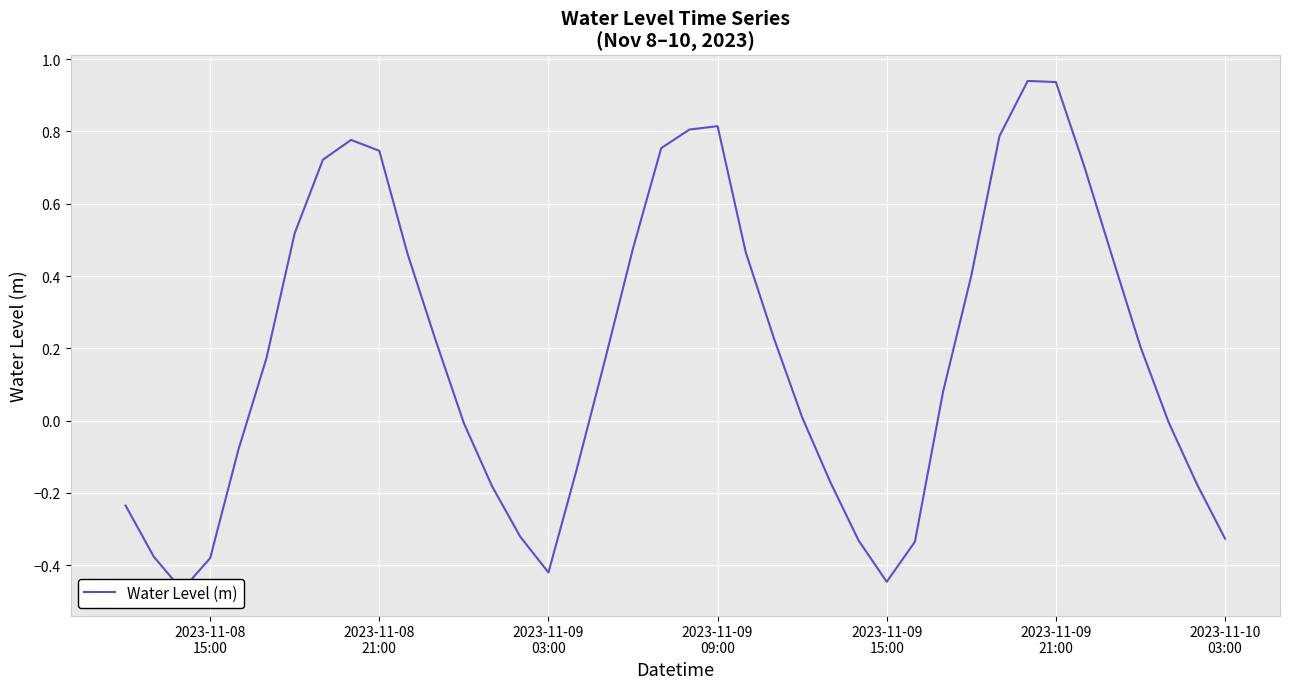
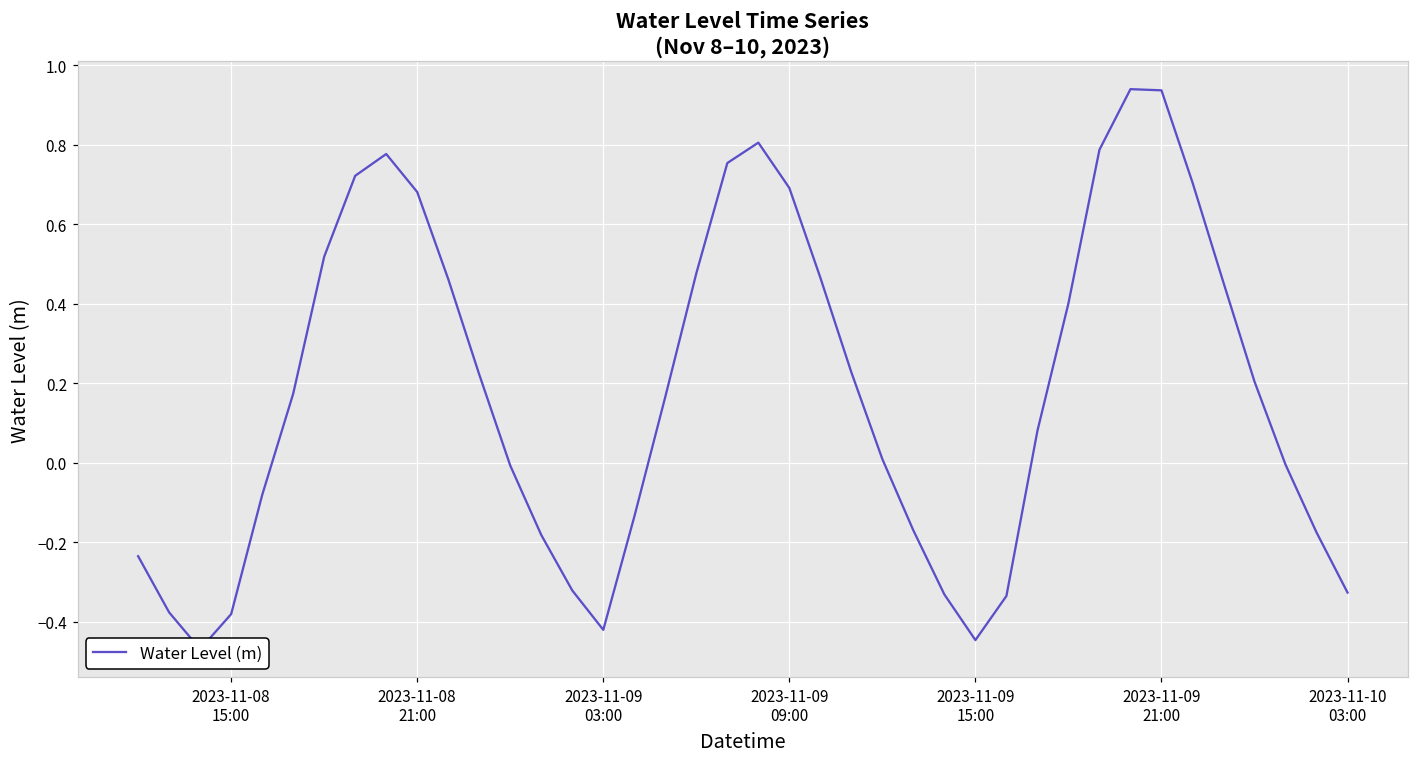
2023-11-08 21:00: 0.75 -> 0.68
2023-11-09 09:00: 0.81 -> 0.69
